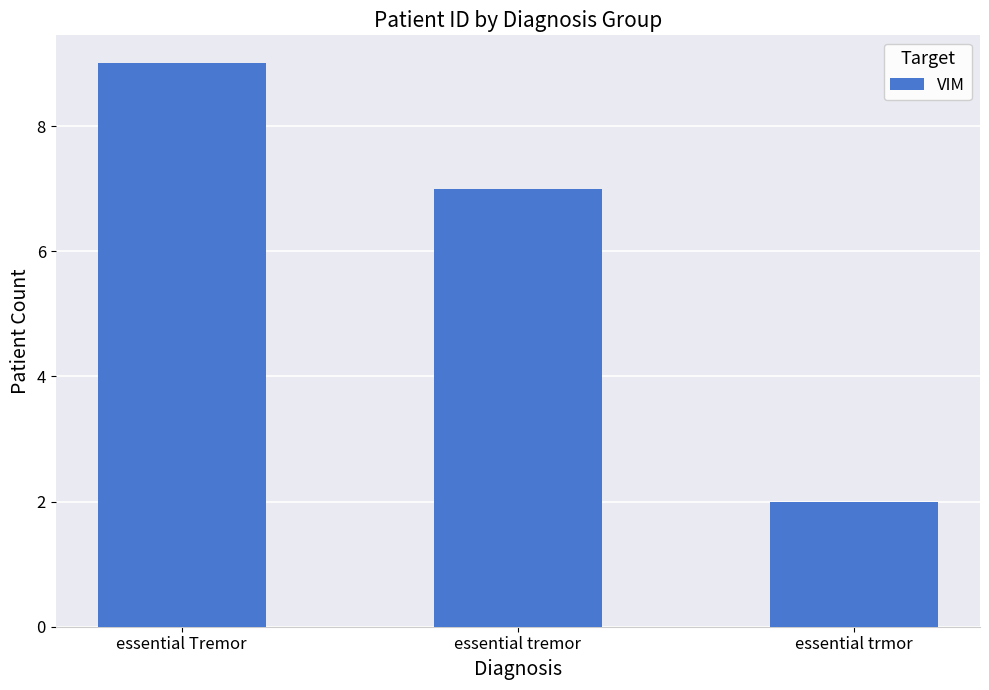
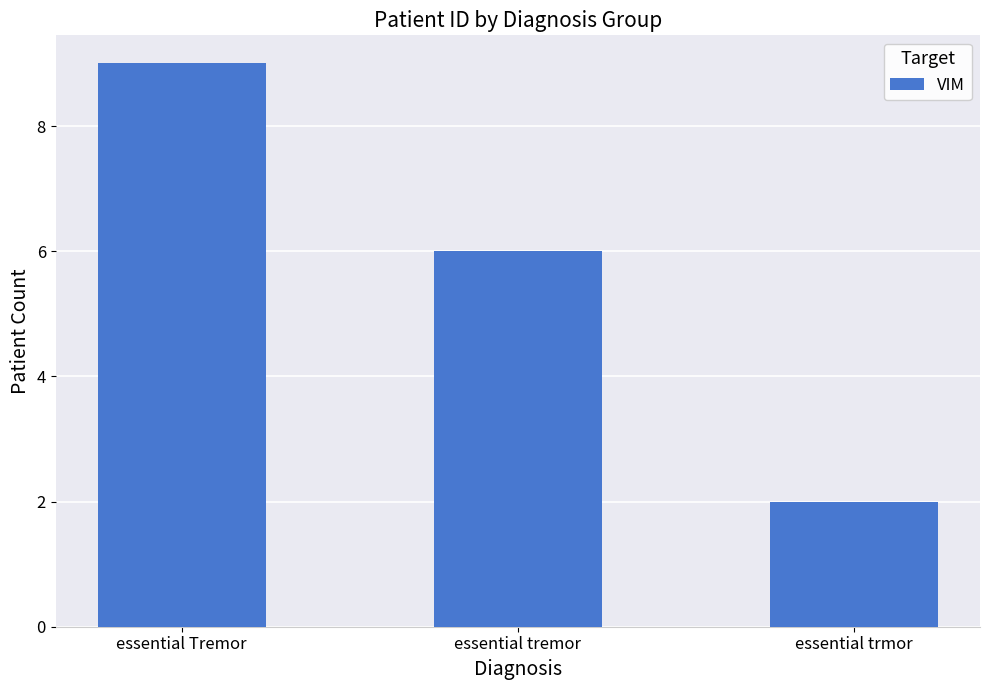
essential tremor: 7 -> 6
